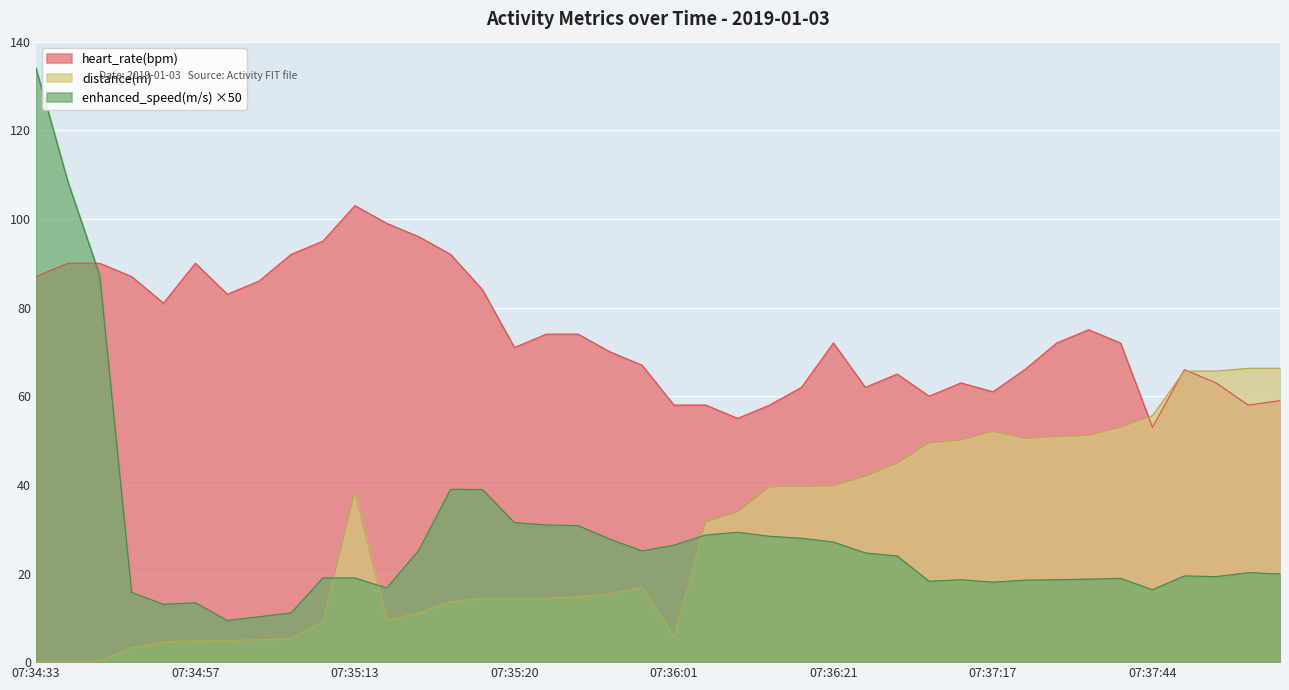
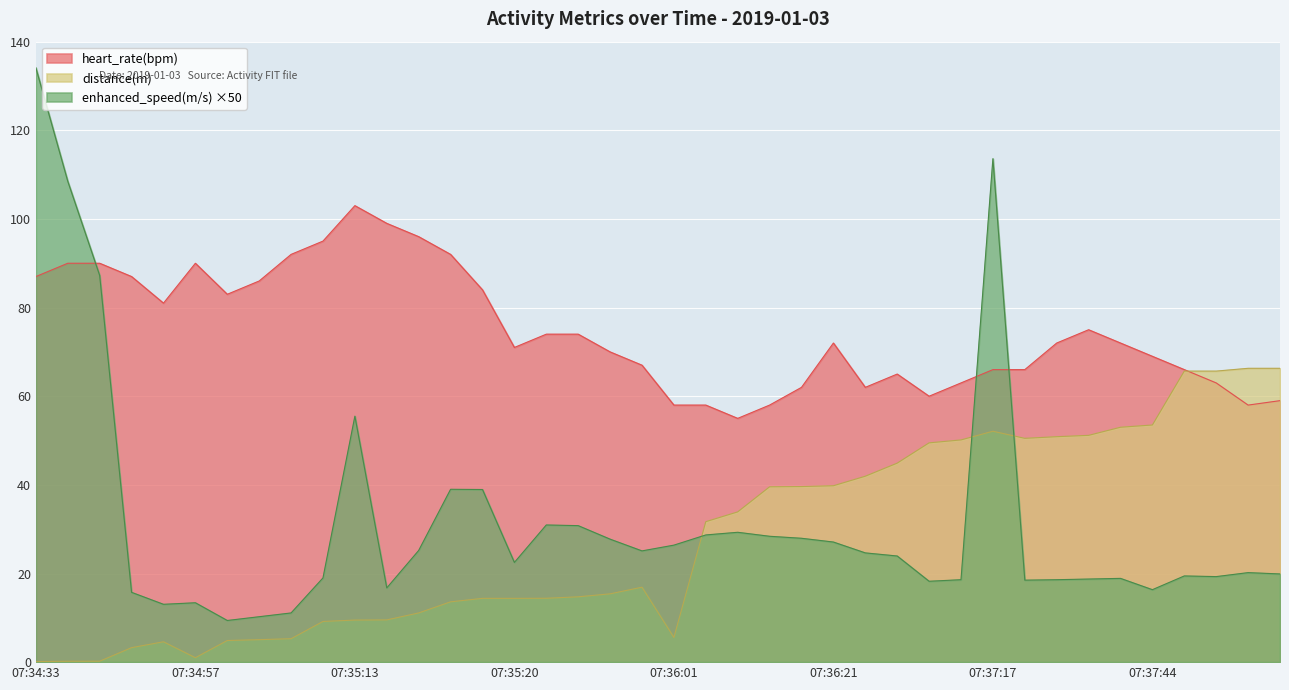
distance(m), 07:34:57: 5 -> 1
distance(m), 07:35:13: 38 -> 9
enhanced_speed(m/s) ×50, 07:35:13: 19 -> 56
enhanced_speed(m/s) ×50, 07:35:20: 32 -> 23
heart_rate(bpm), 07:37:17: 61 -> 66
enhanced_speed(m/s) ×50, 07:37:17: 18 -> 114
heart_rate(bpm), 07:37:44: 53 -> 69
distance(m), 07:37:44: 56 -> 54
